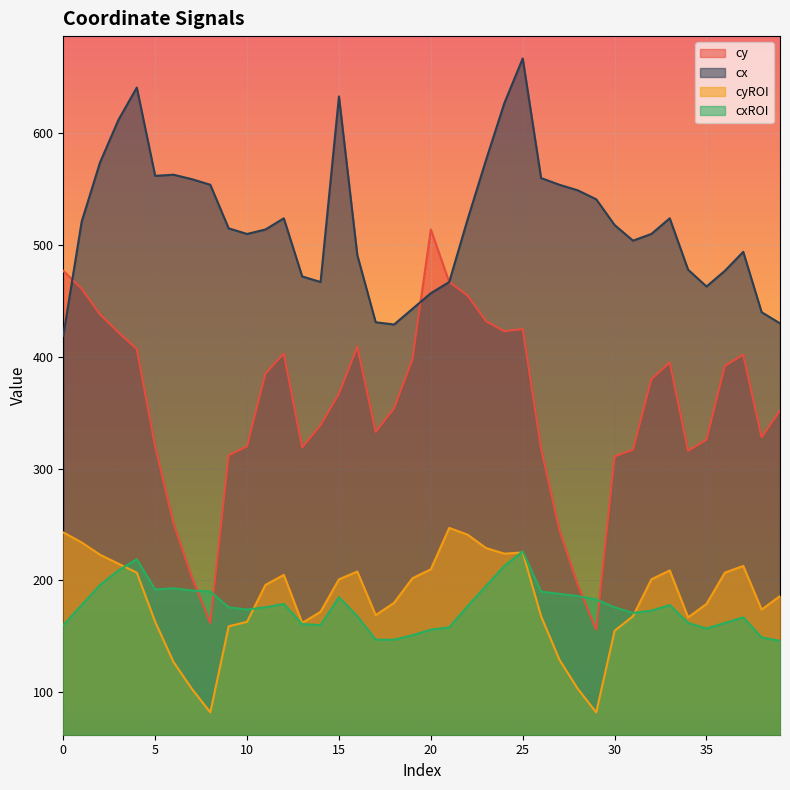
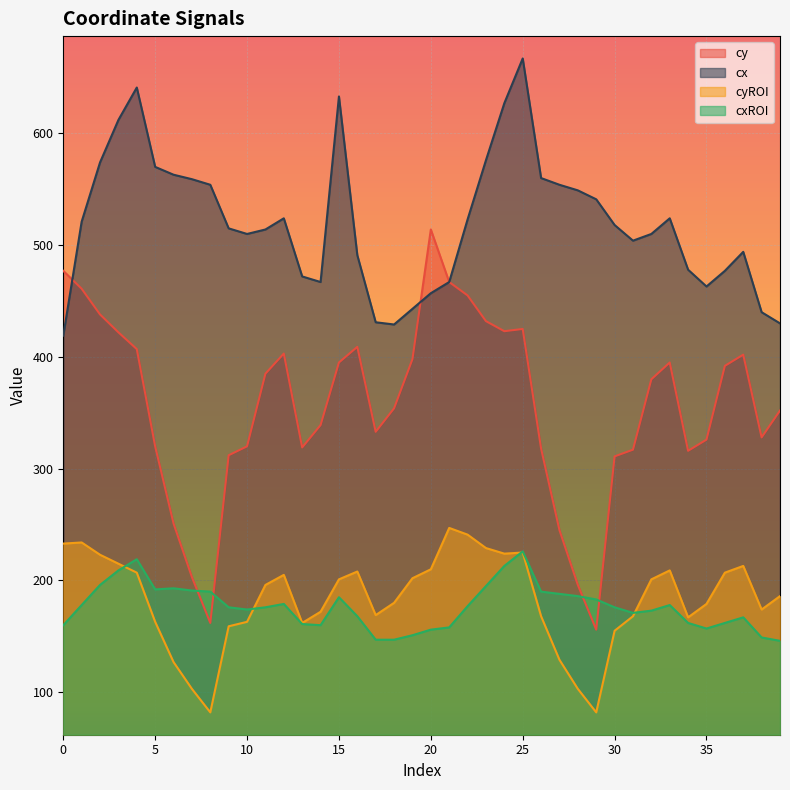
cyROI, 0: 243 -> 233
cx, 5: 562 -> 570
cy, 15: 367 -> 395
